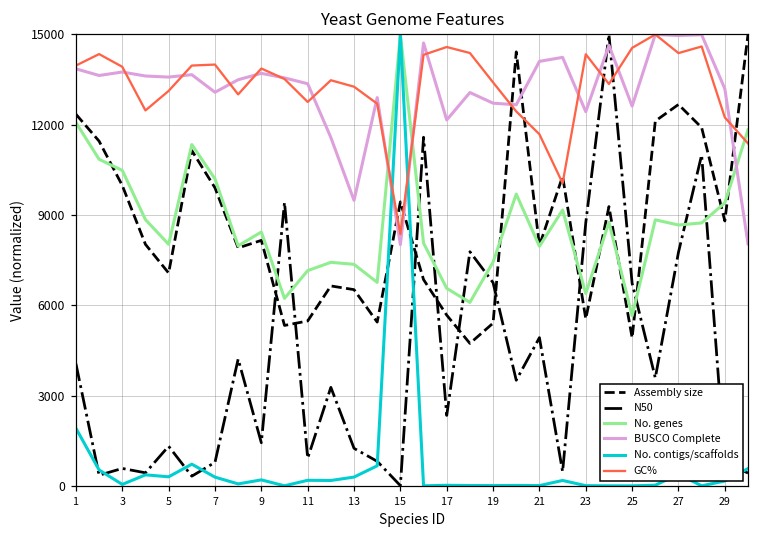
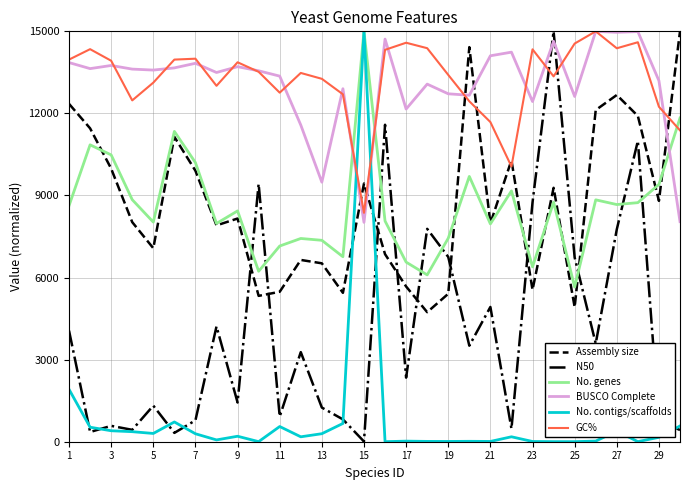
No. genes, 1: 12100 -> 8600
No. contigs/scaffolds, 3: 0 -> 400
BUSCO Complete, 7: 13100 -> 13800
No. contigs/scaffolds, 11: 200 -> 600
